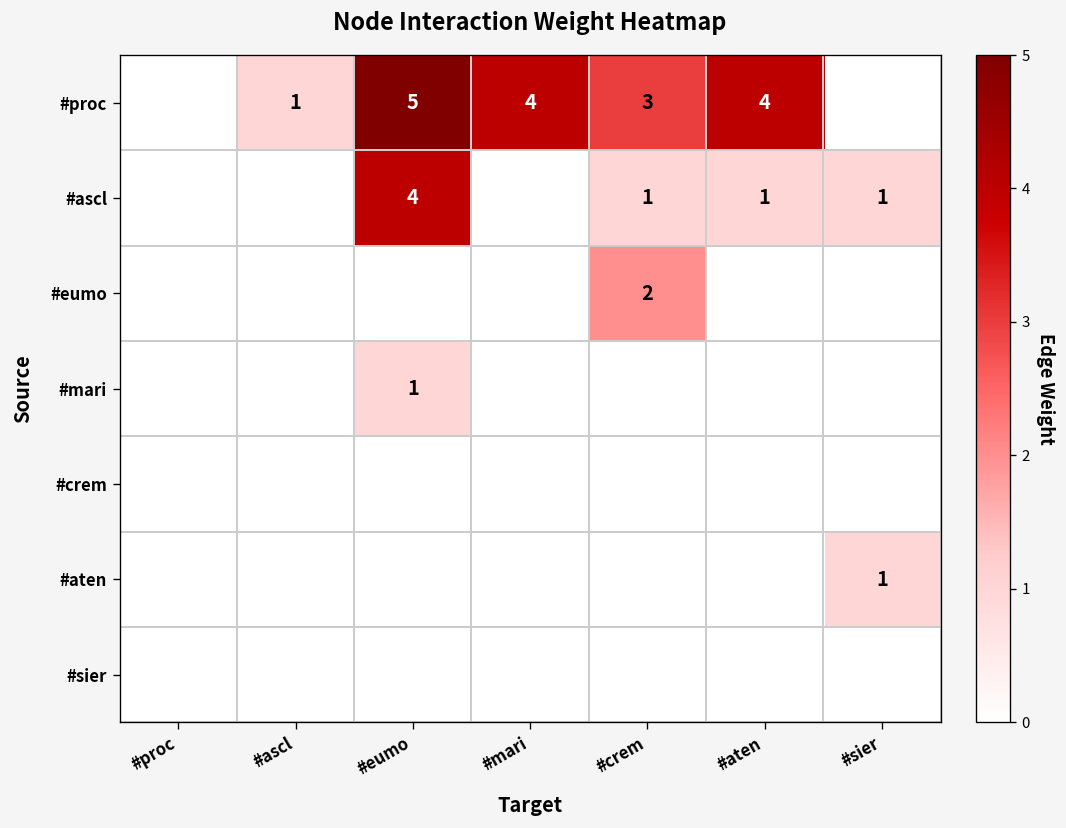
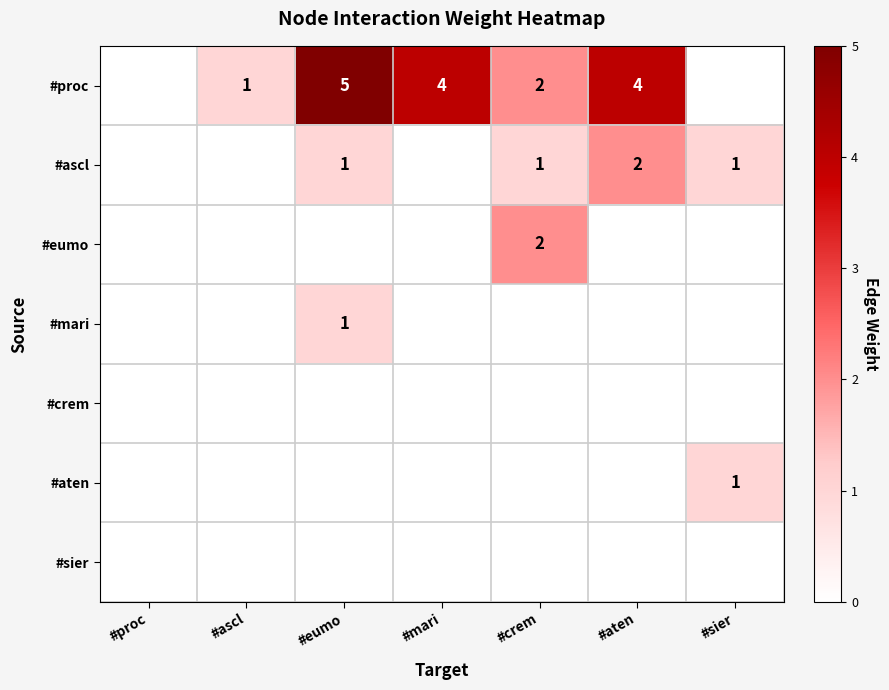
#proc, #crem: 3 -> 2
#ascl, #eumo: 4 -> 1
#ascl, #aten: 1 -> 2
